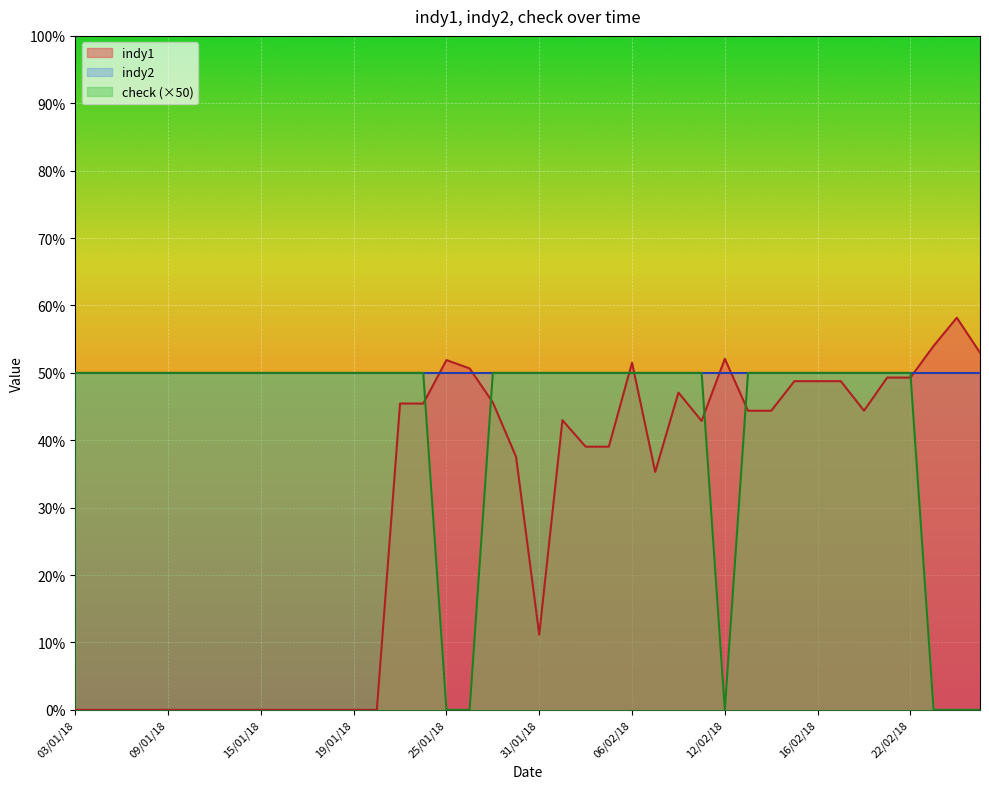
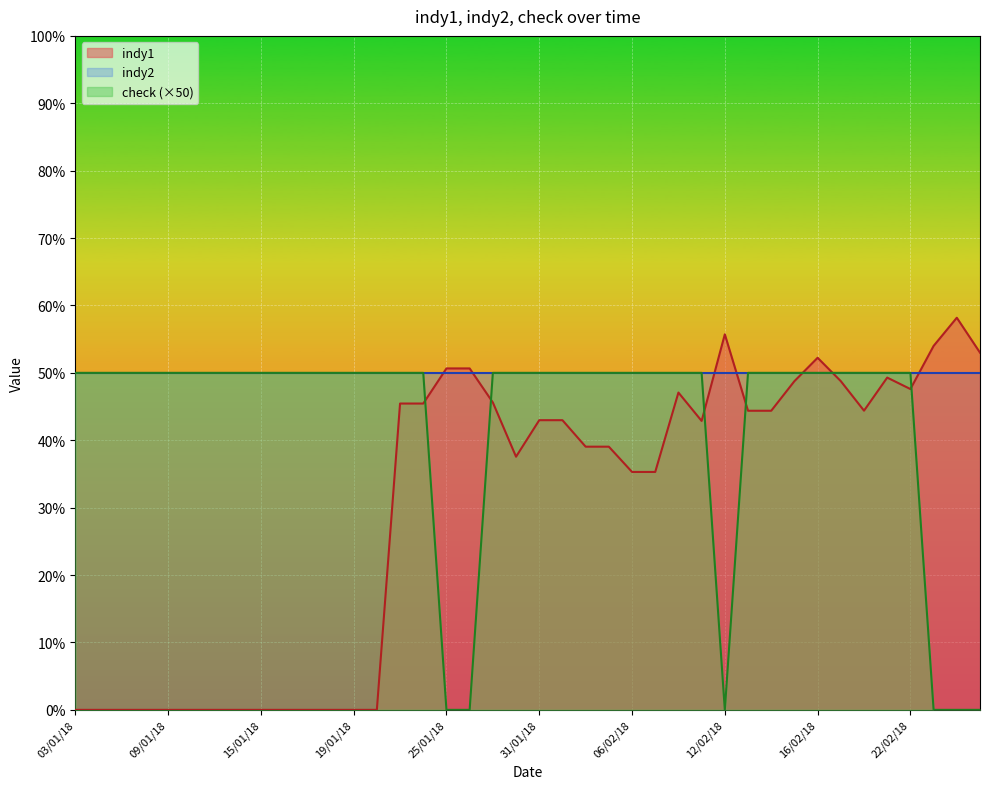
indy1, 25/01/18: 52% -> 51%
indy1, 31/01/18: 11% -> 43%
indy1, 06/02/18: 52% -> 35%
indy1, 12/02/18: 52% -> 56%
indy1, 16/02/18: 49% -> 52%
indy1, 22/02/18: 49% -> 48%
